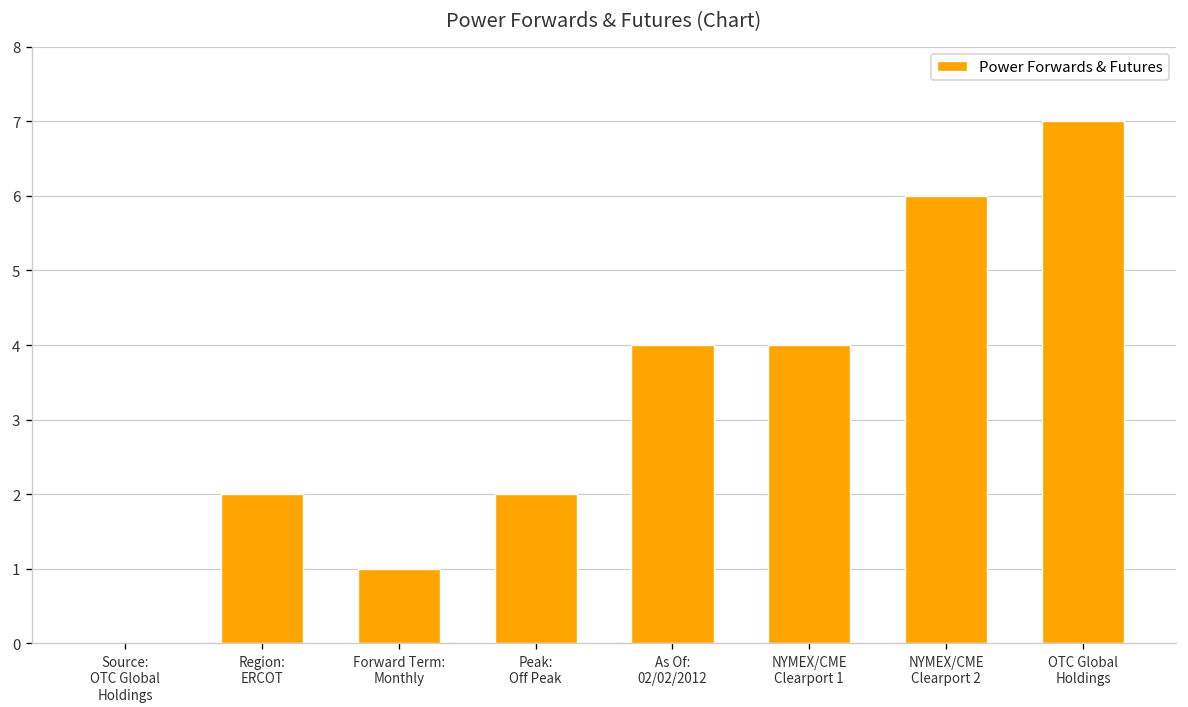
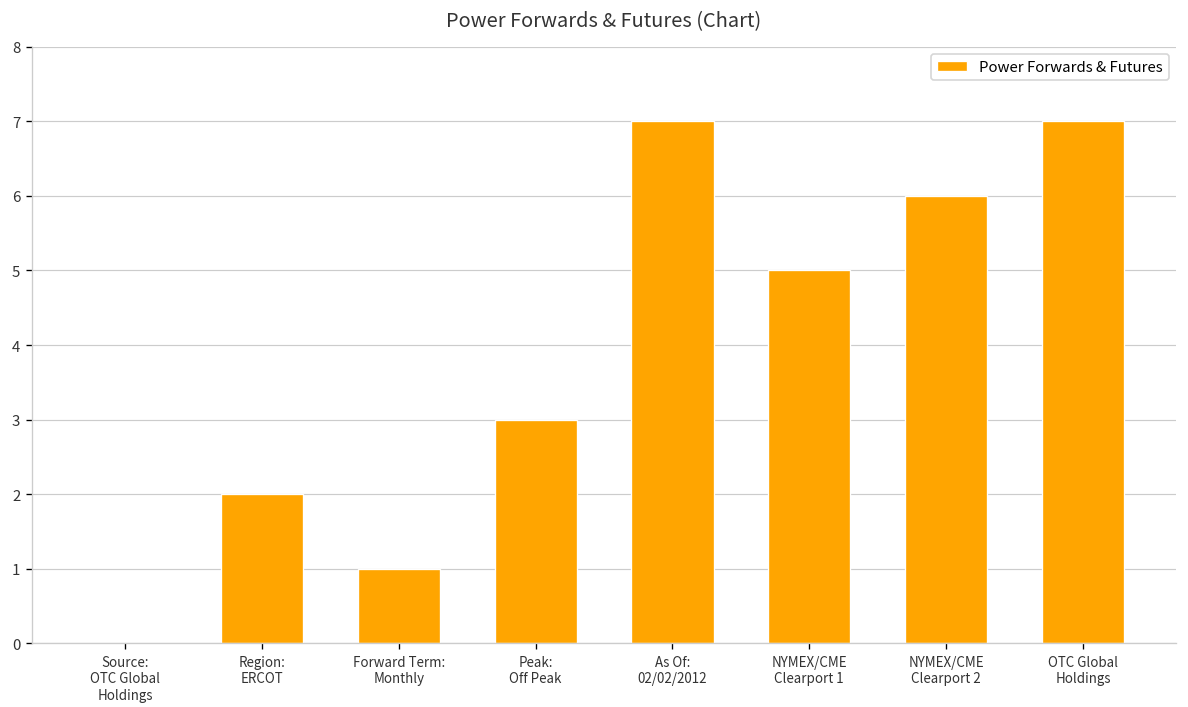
Peak: Off Peak: 2 -> 3
As Of: 02/02/2012: 4 -> 7
NYMEX/CME Clearport 1: 4 -> 5
